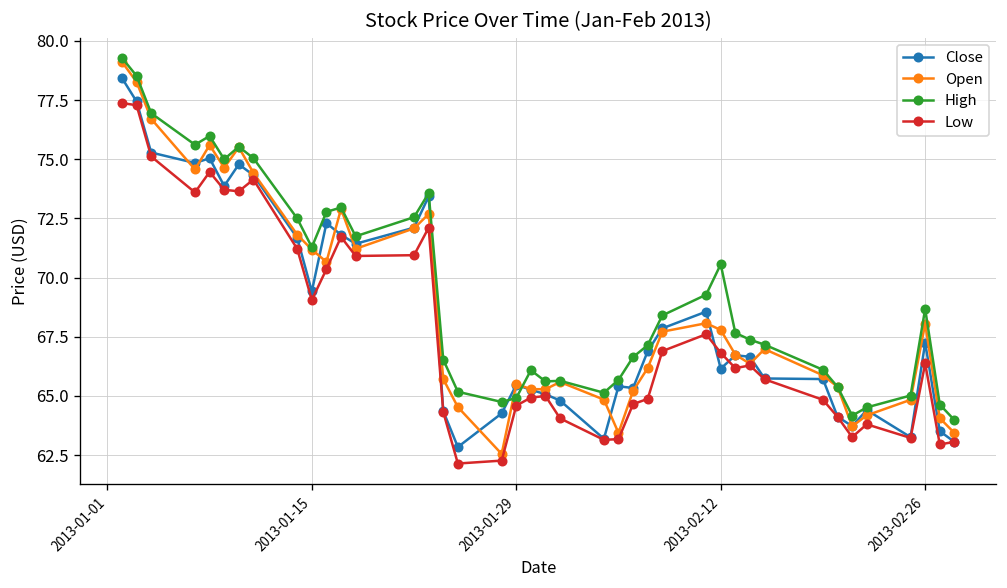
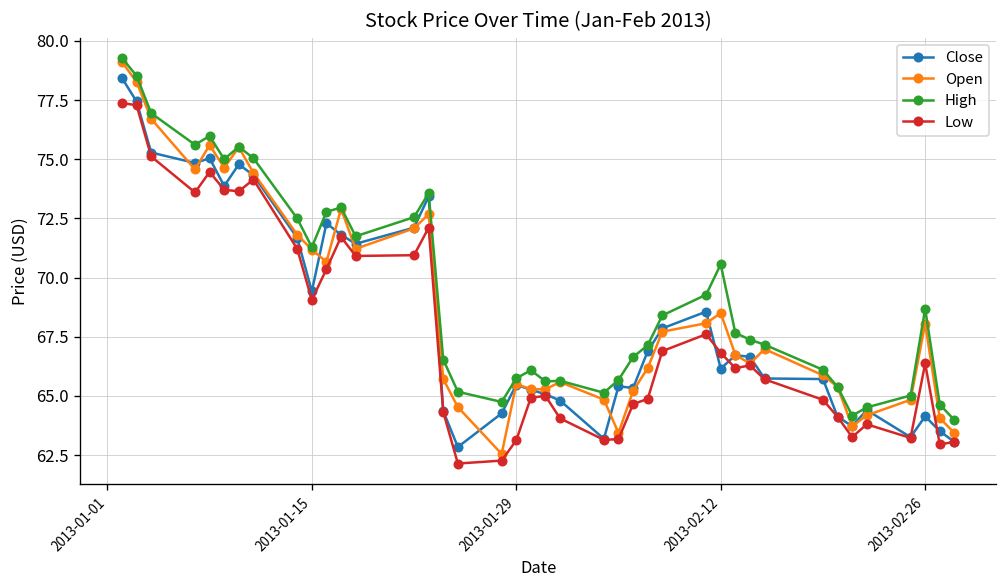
High, 2013-01-29: 64.9 -> 65.7
Low, 2013-01-29: 64.6 -> 63.1
Open, 2013-02-12: 67.8 -> 68.5
Close, 2013-02-26: 67.2 -> 64.1
